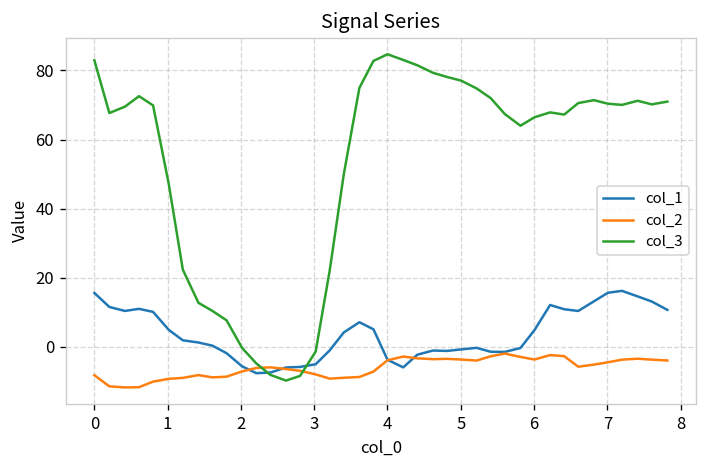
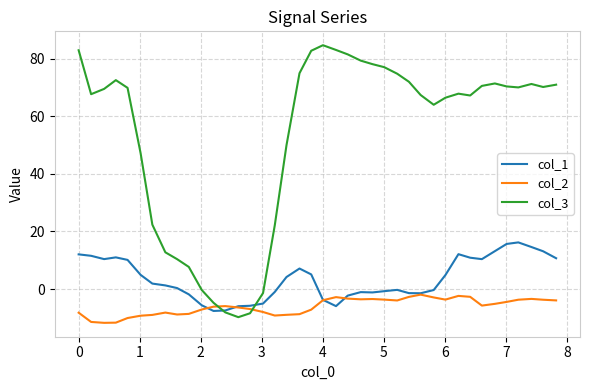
col_1, 0: 16 -> 12
